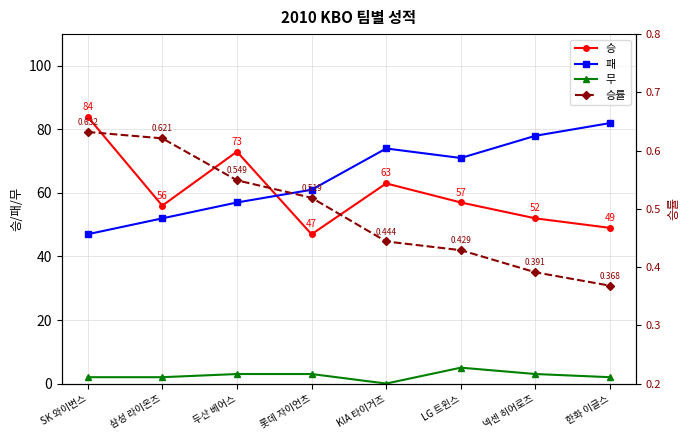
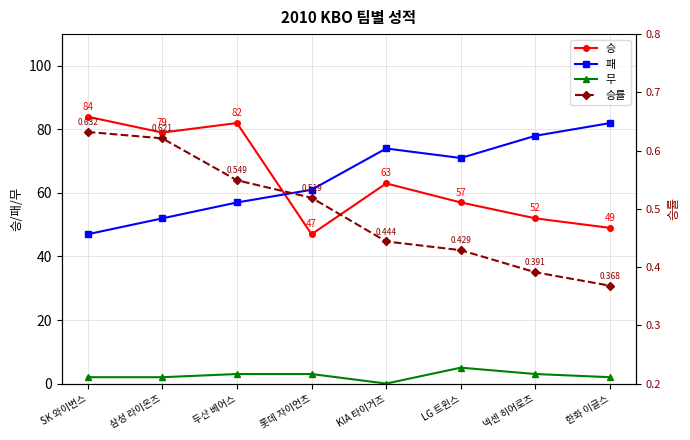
승, 삼성 라이온즈: 56 -> 79
승, 두산 베어스: 73 -> 82
